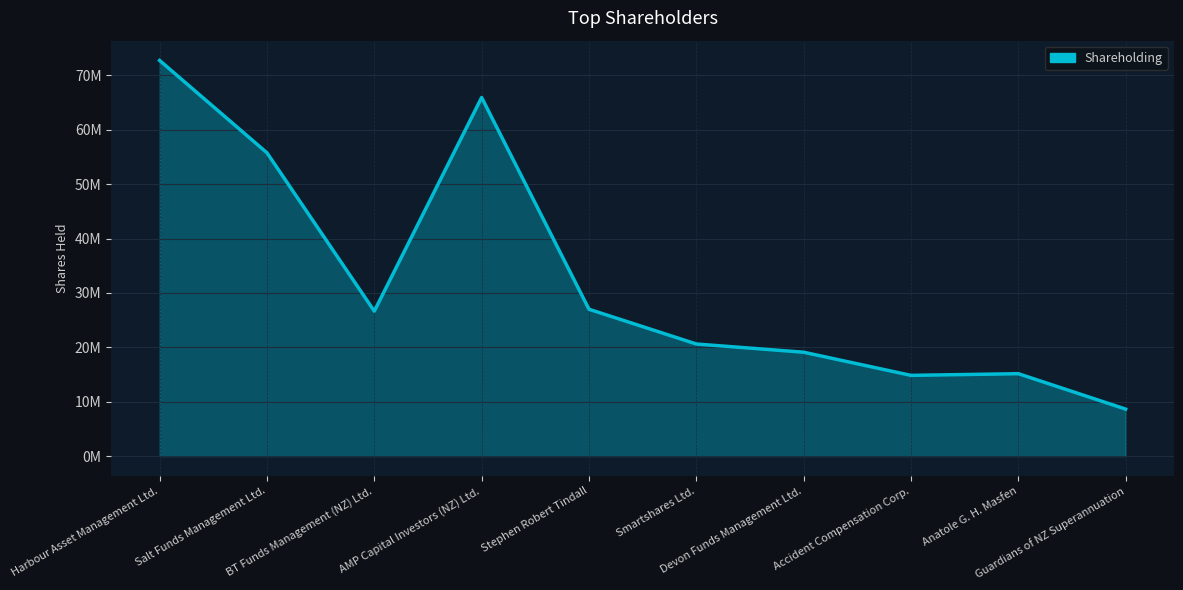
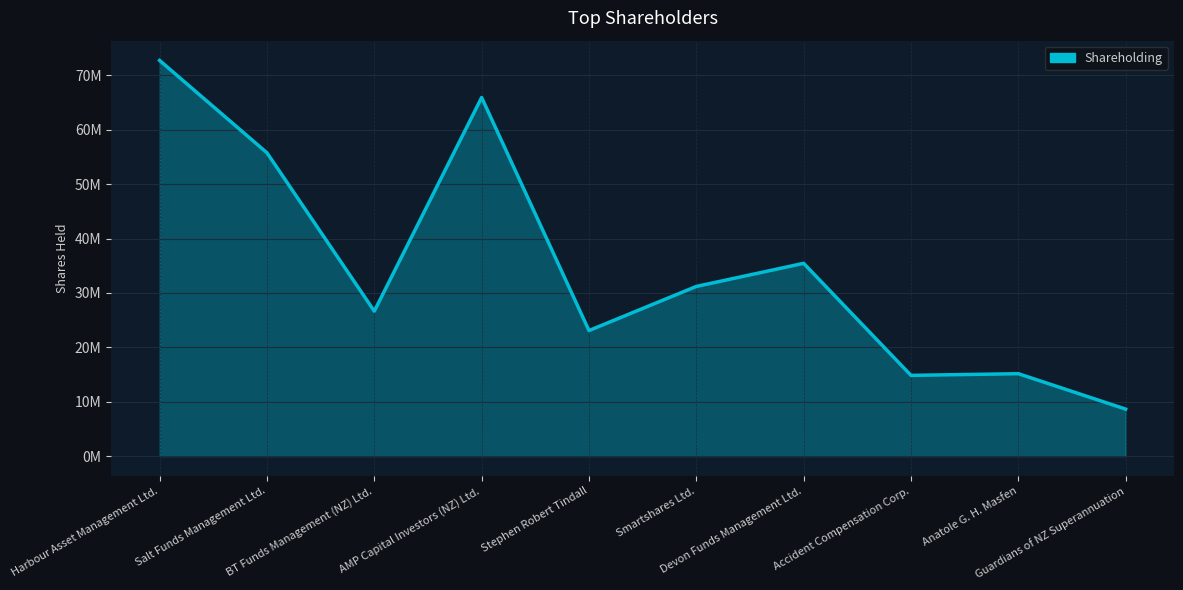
Stephen Robert Tindall: 27000000 -> 23000000
Smartshares Ltd.: 21000000 -> 31000000
Devon Funds Management Ltd.: 19000000 -> 35000000
